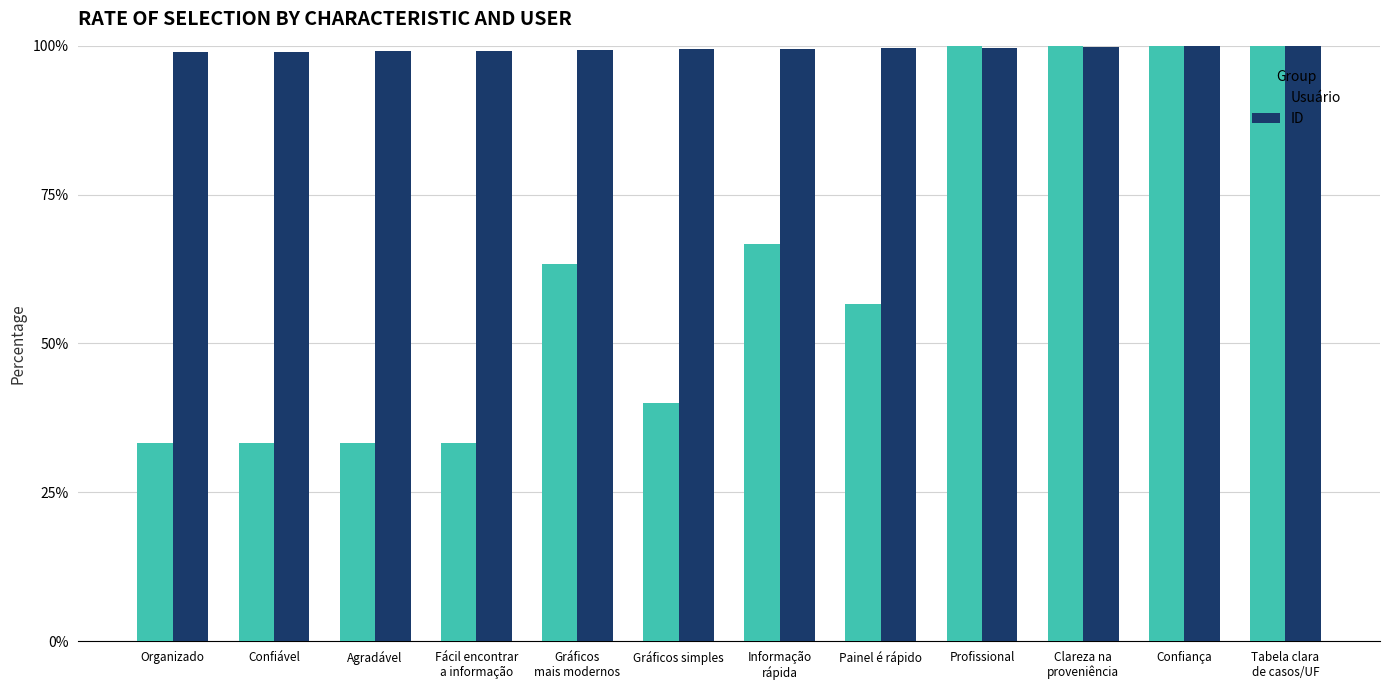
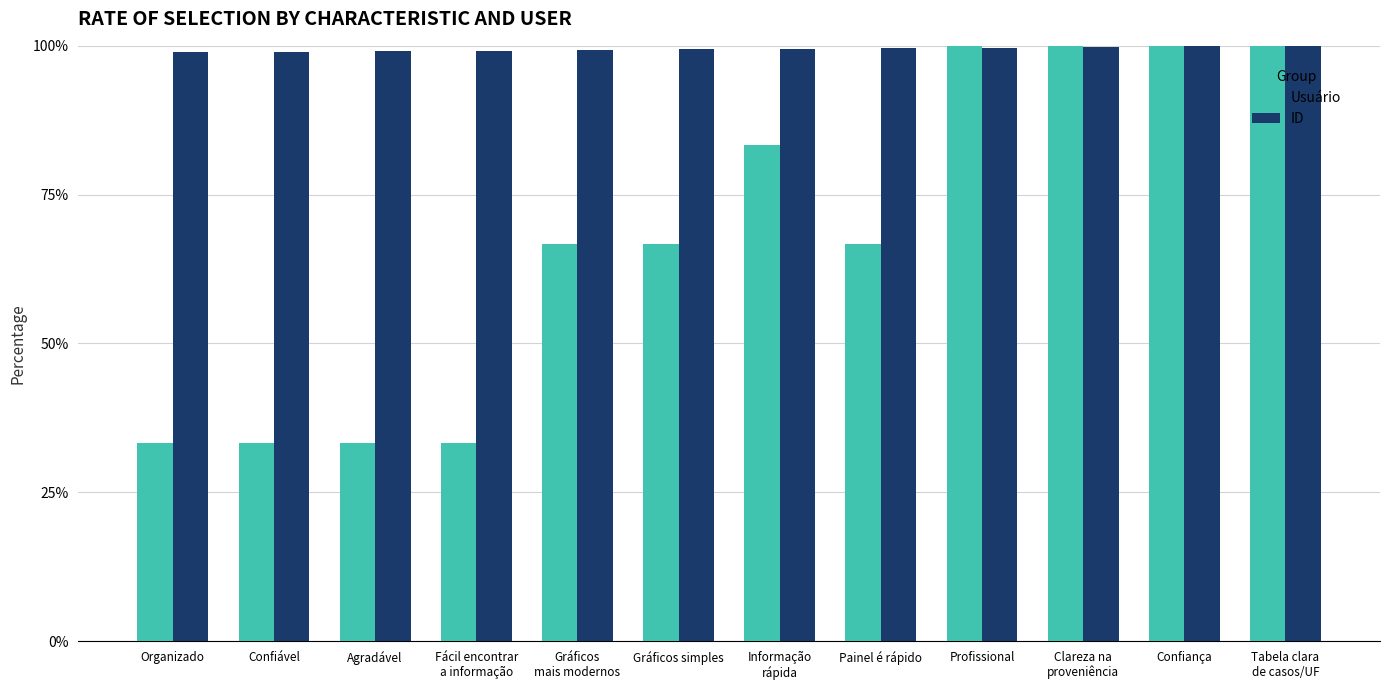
Usuário, Gráficos mais modernos: 63% -> 67%
Usuário, Gráficos simples: 40% -> 67%
Usuário, Informação rápida: 67% -> 83%
Usuário, Painel é rápido: 57% -> 67%
